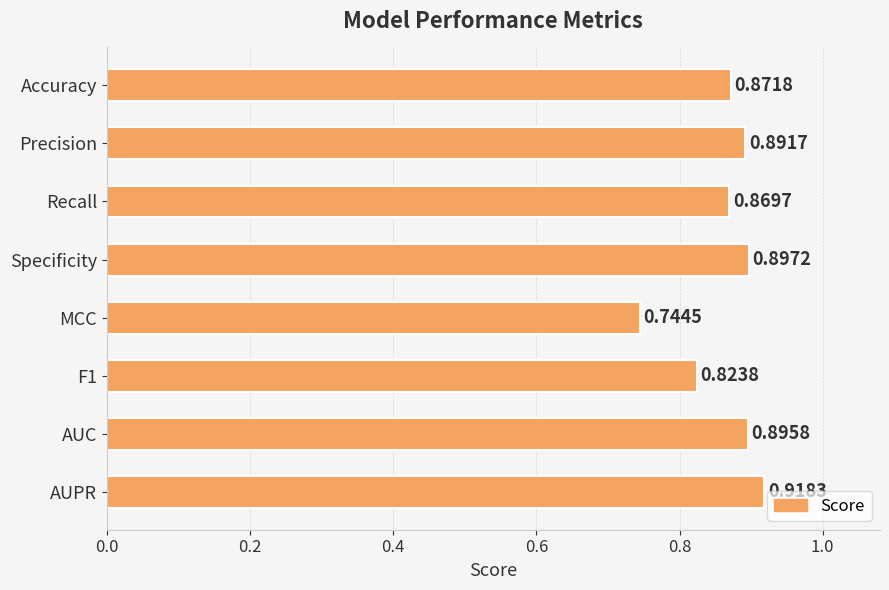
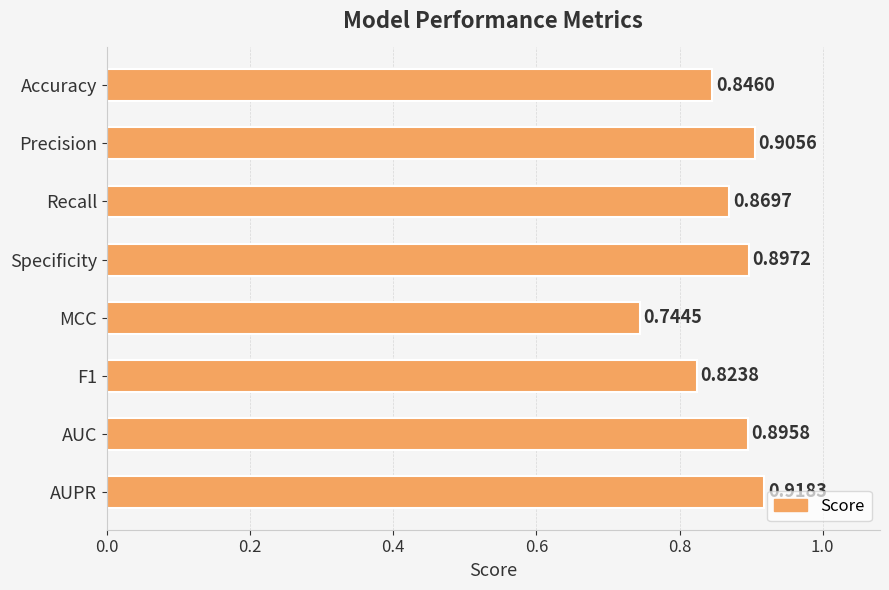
Accuracy: 0.8718 -> 0.8460
Precision: 0.8917 -> 0.9056
